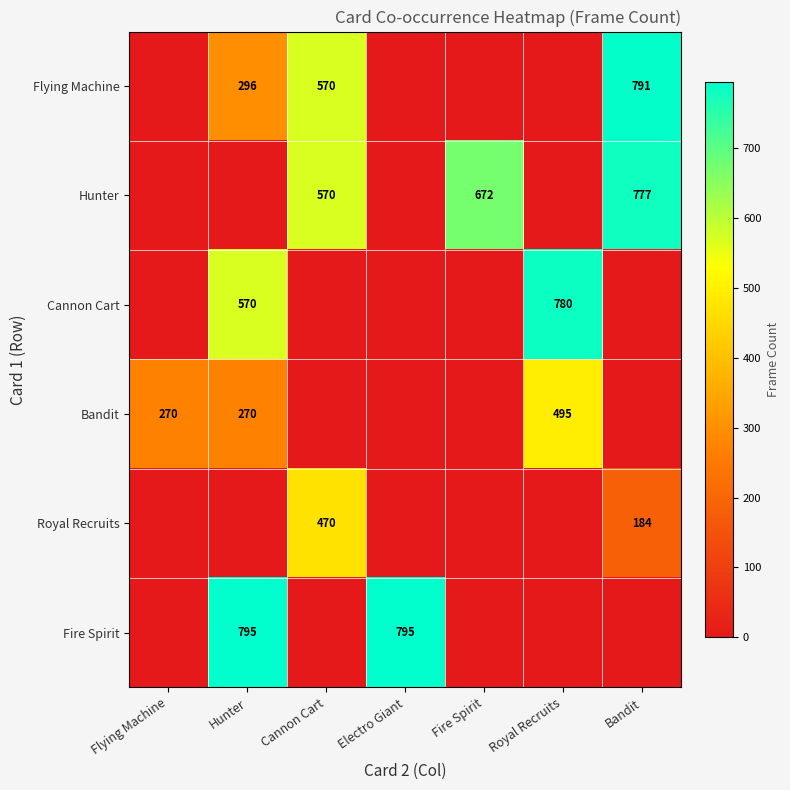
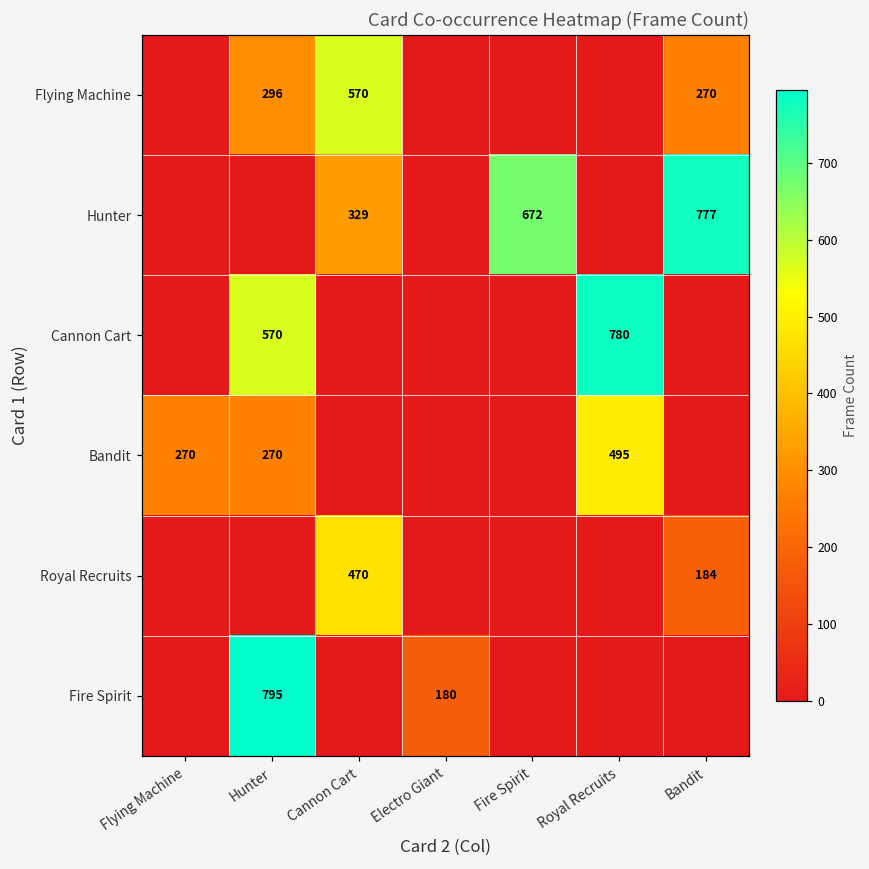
Flying Machine, Bandit: 791 -> 270
Hunter, Cannon Cart: 570 -> 329
Fire Spirit, Electro Giant: 795 -> 180
